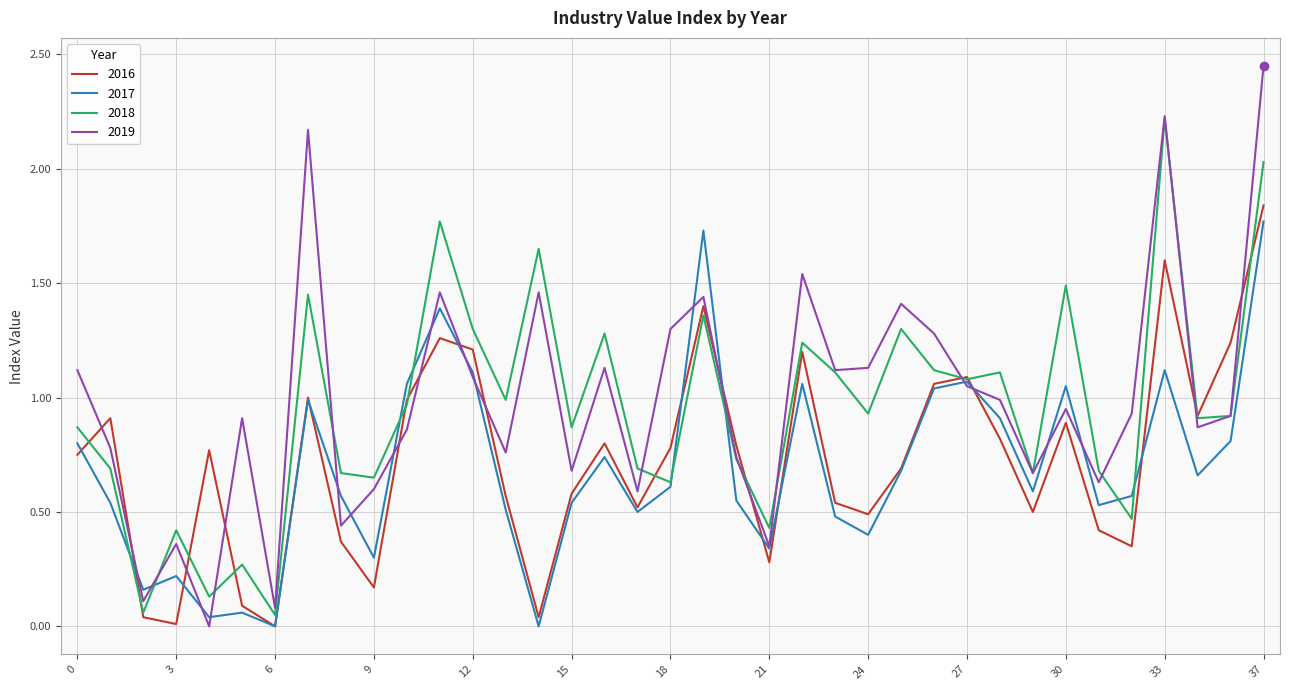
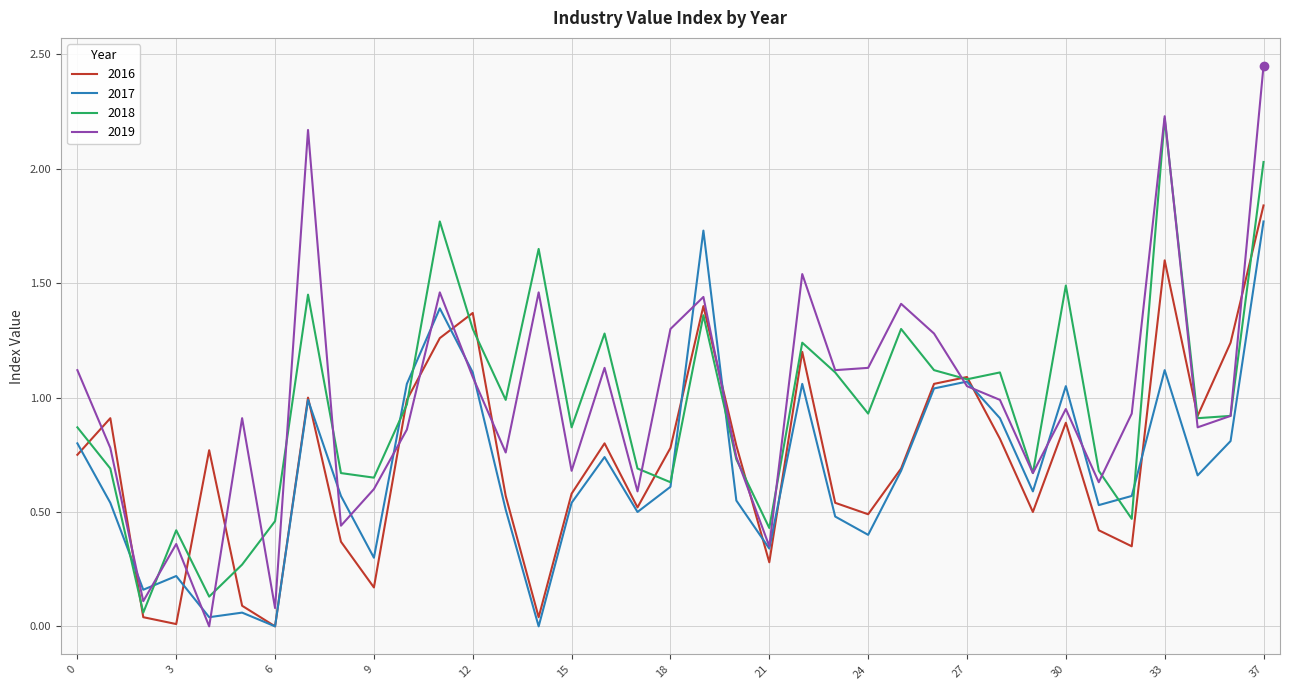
2018, 6: 0.05 -> 0.46
2016, 12: 1.21 -> 1.37
